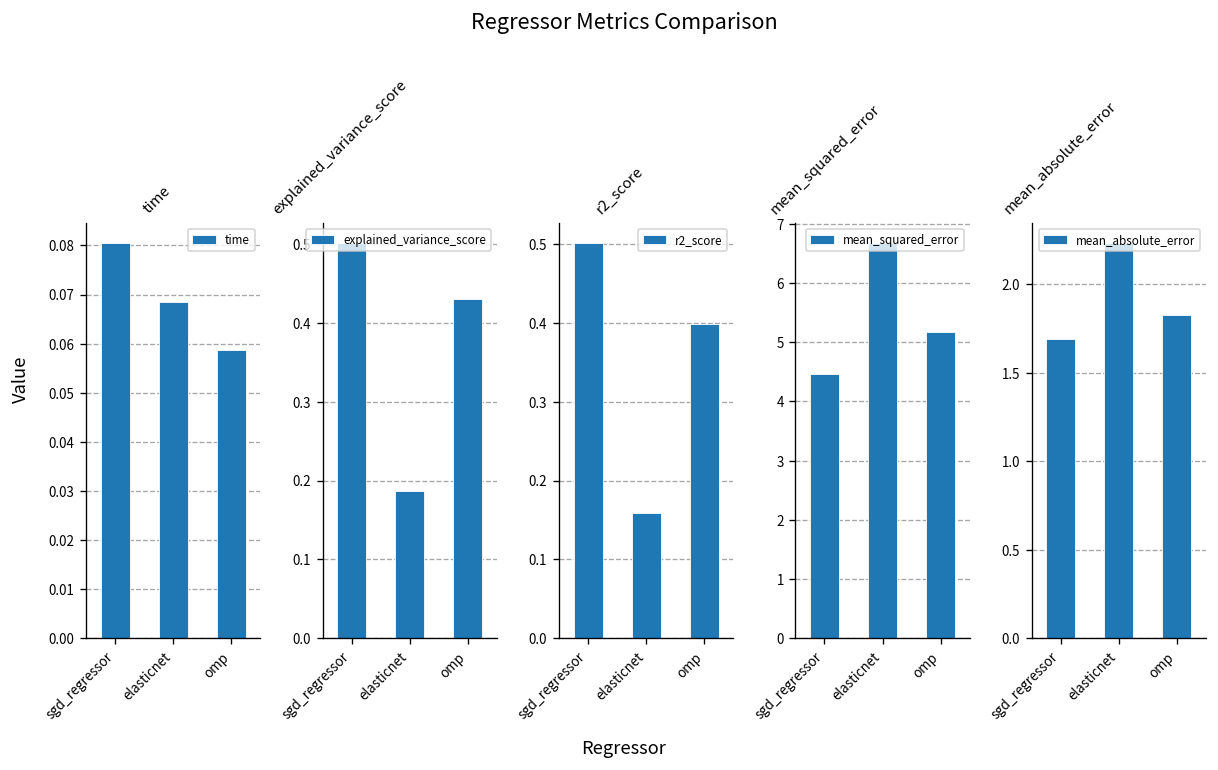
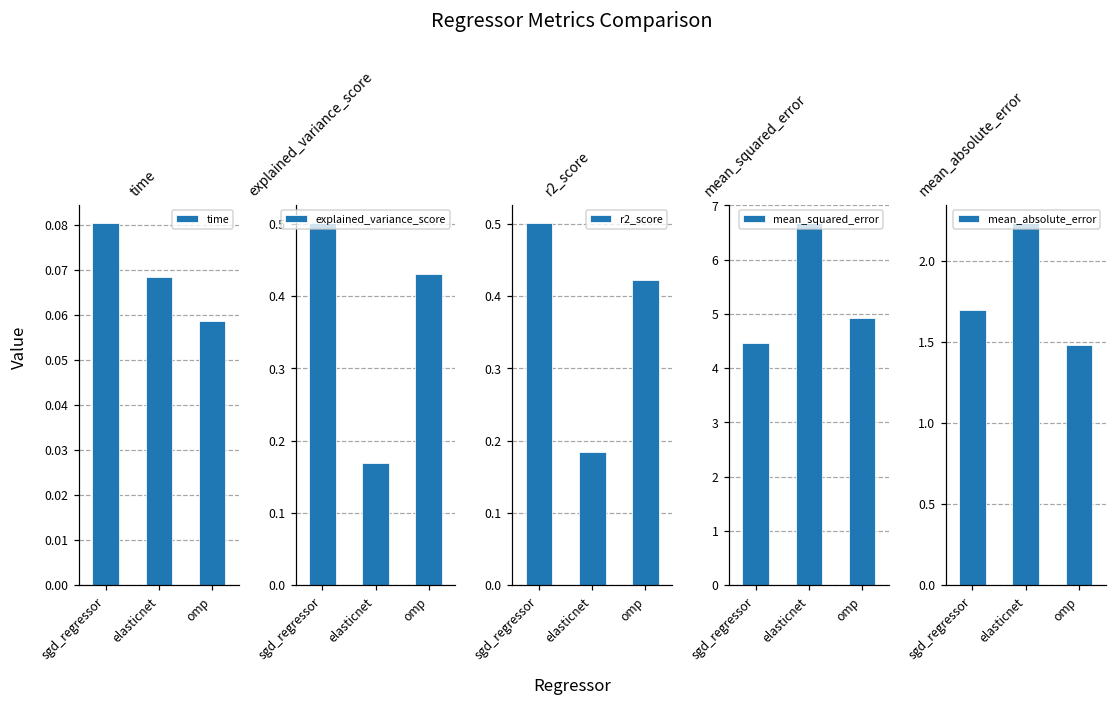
explained_variance_score, elasticnet: 0.19 -> 0.17
r2_score, elasticnet: 0.16 -> 0.18
r2_score, omp: 0.40 -> 0.42
mean_squared_error, omp: 5.2 -> 4.9
mean_absolute_error, omp: 1.83 -> 1.48
